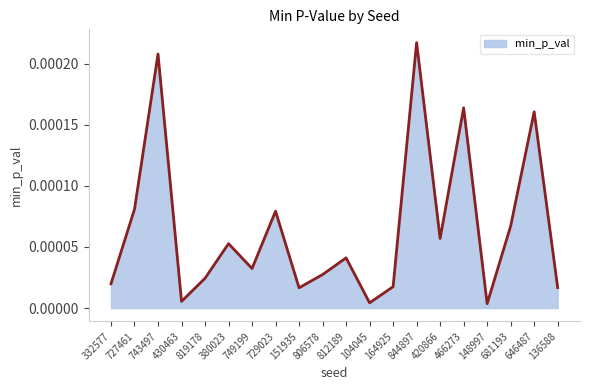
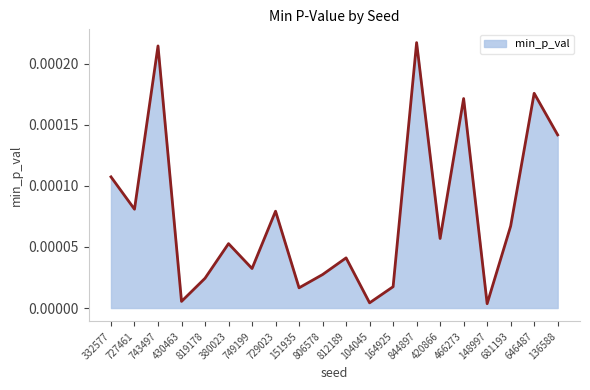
332577: 0.000020 -> 0.000107
743497: 0.000208 -> 0.000215
466273: 0.000164 -> 0.000172
646487: 0.000161 -> 0.000176
136588: 0.000017 -> 0.000142
